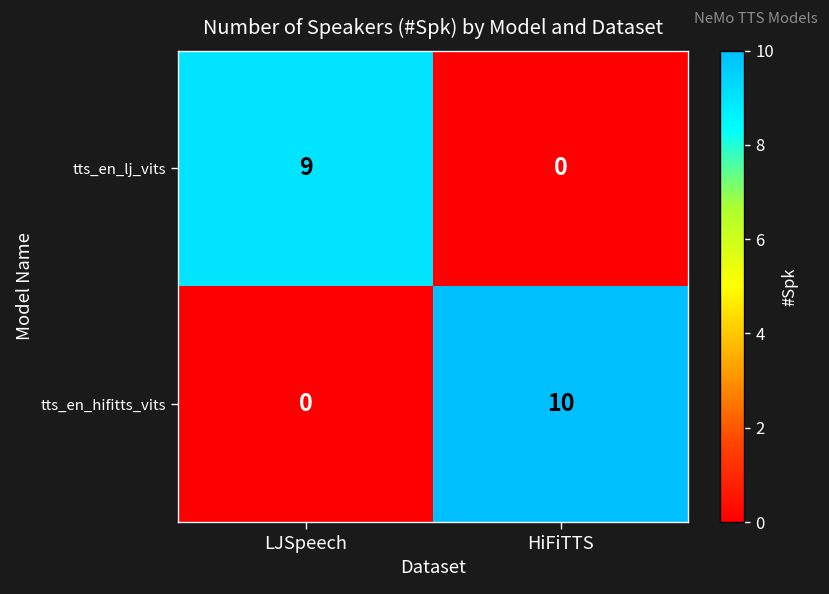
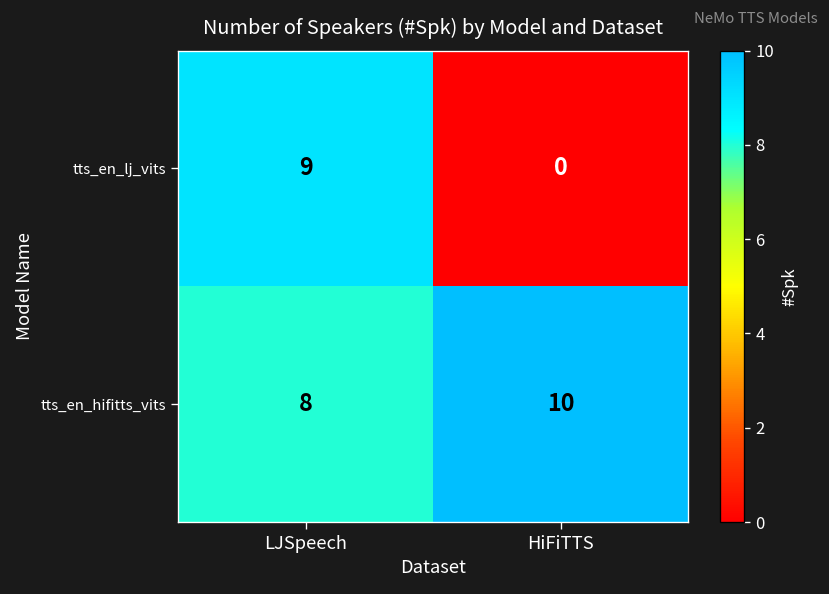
tts_en_hifitts_vits, LJSpeech: 0 -> 8
